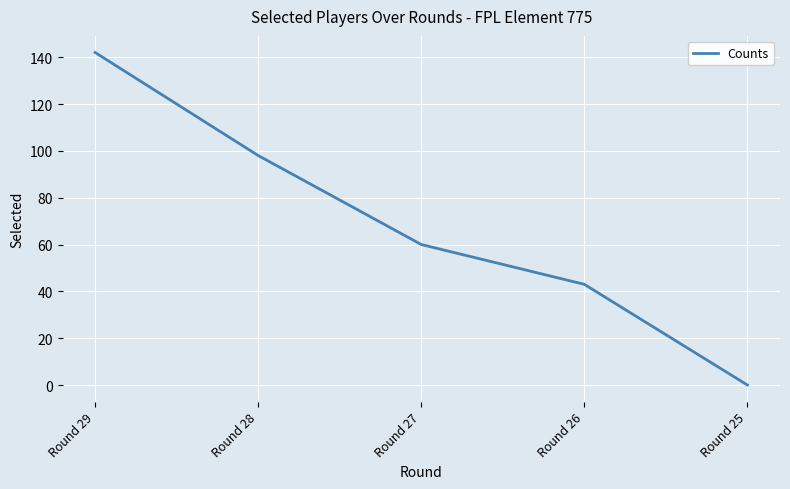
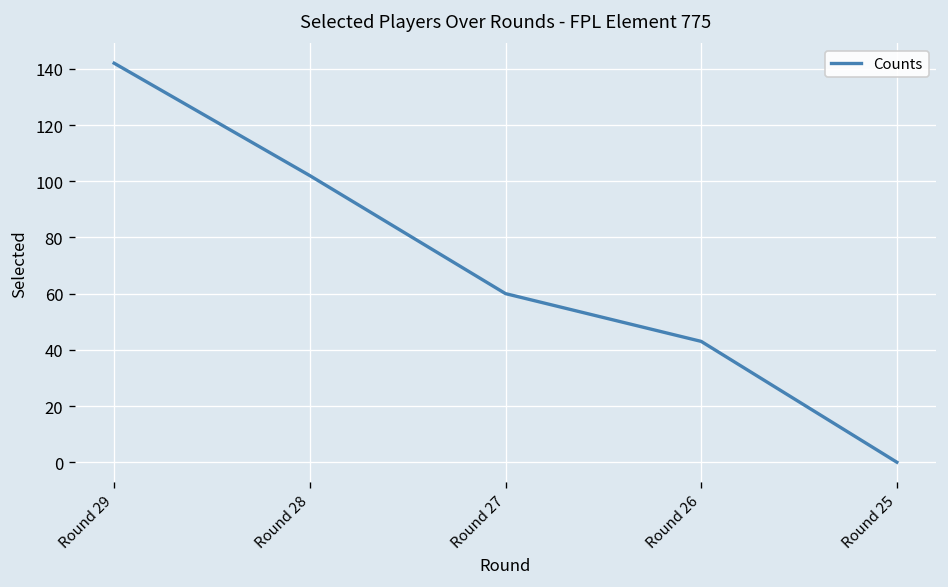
Round 28: 98 -> 102
